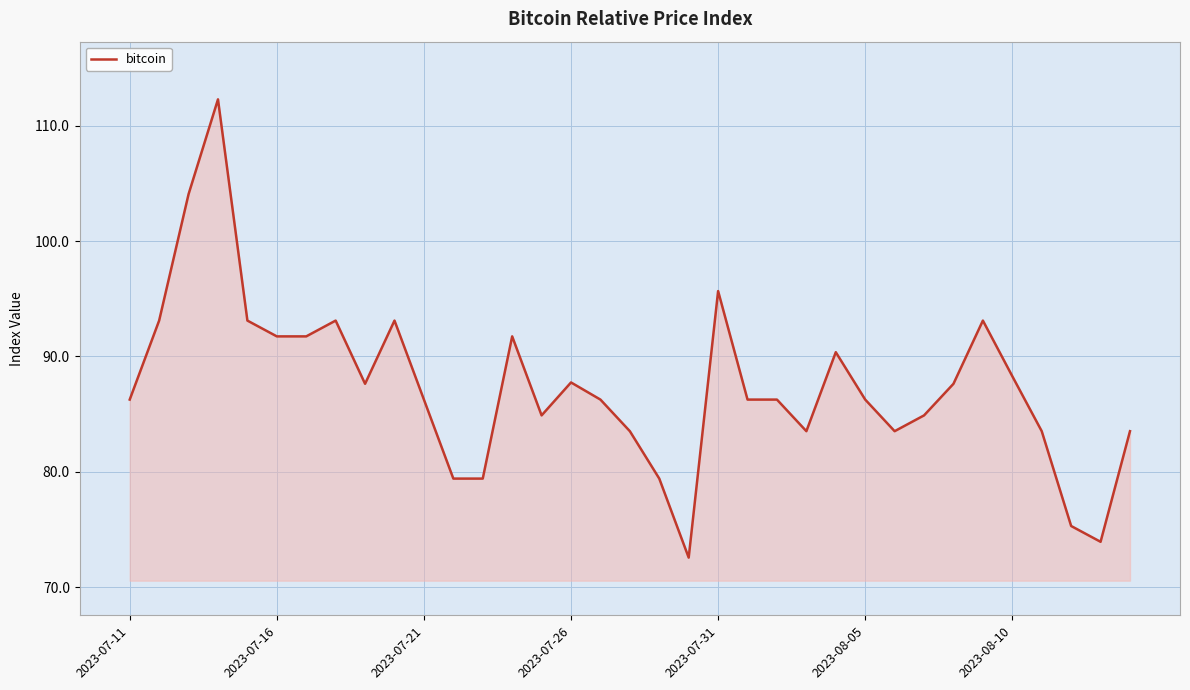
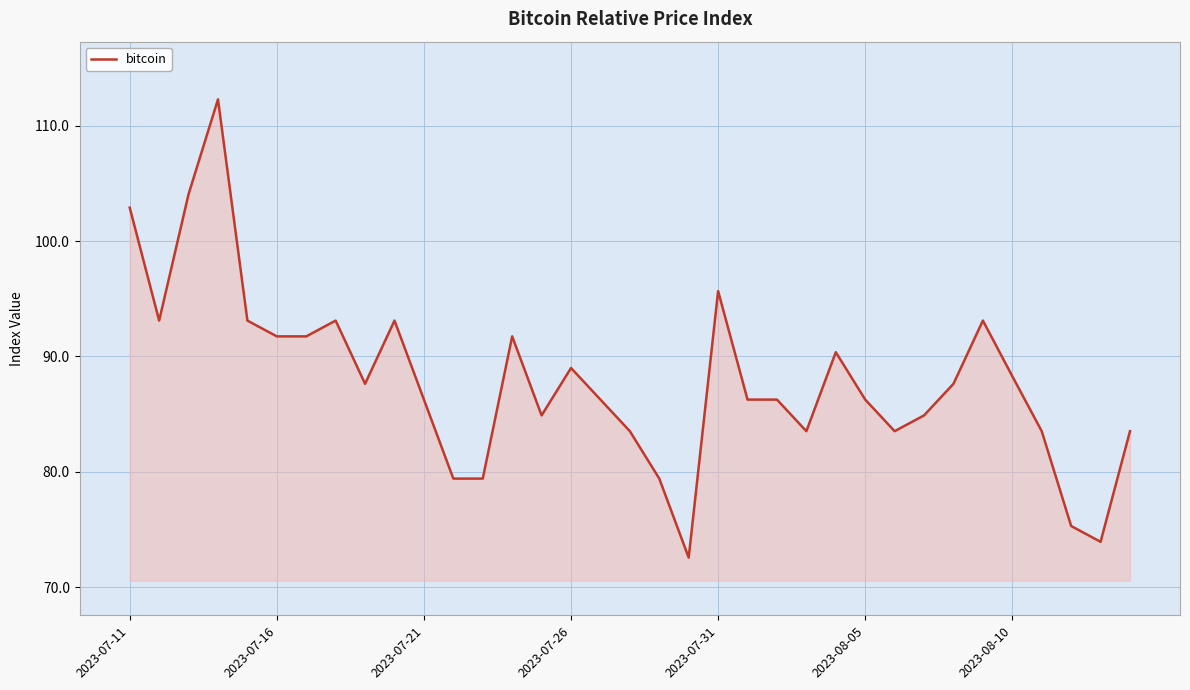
2023-07-11: 86.3 -> 102.9
2023-07-26: 87.8 -> 89.0
